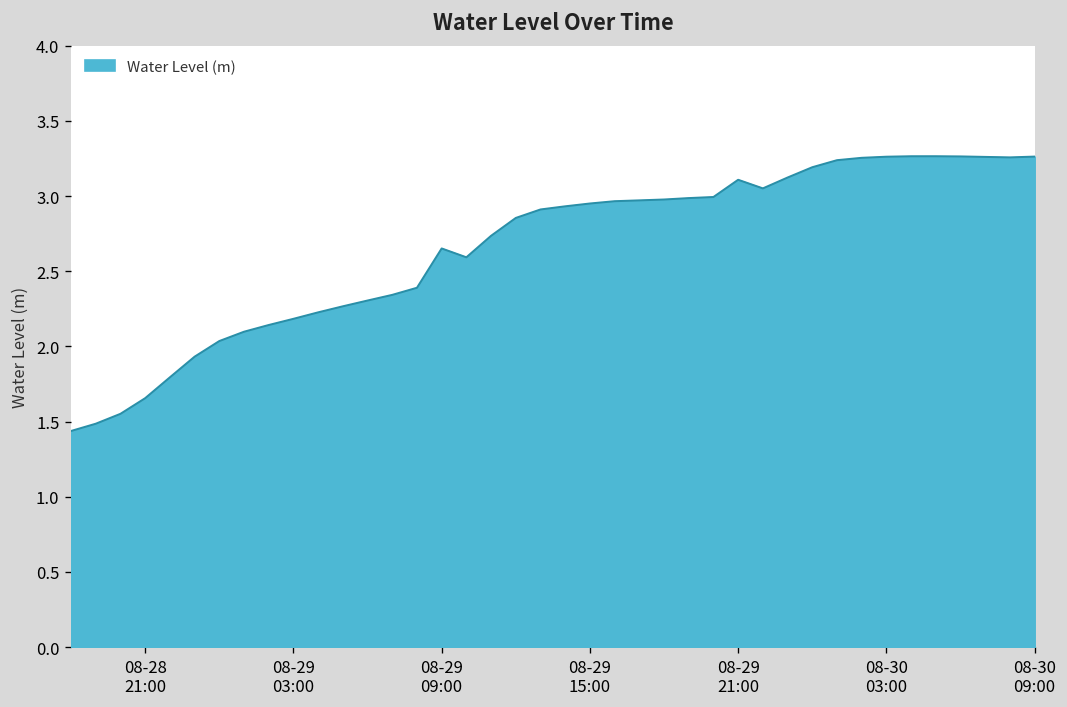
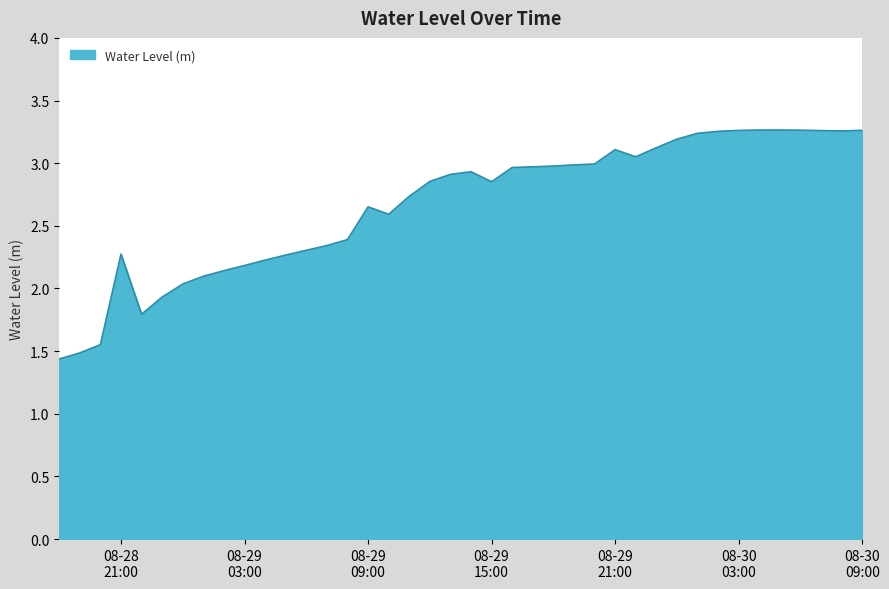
08-28 21:00: 1.66 -> 2.27
08-29 15:00: 2.95 -> 2.85
